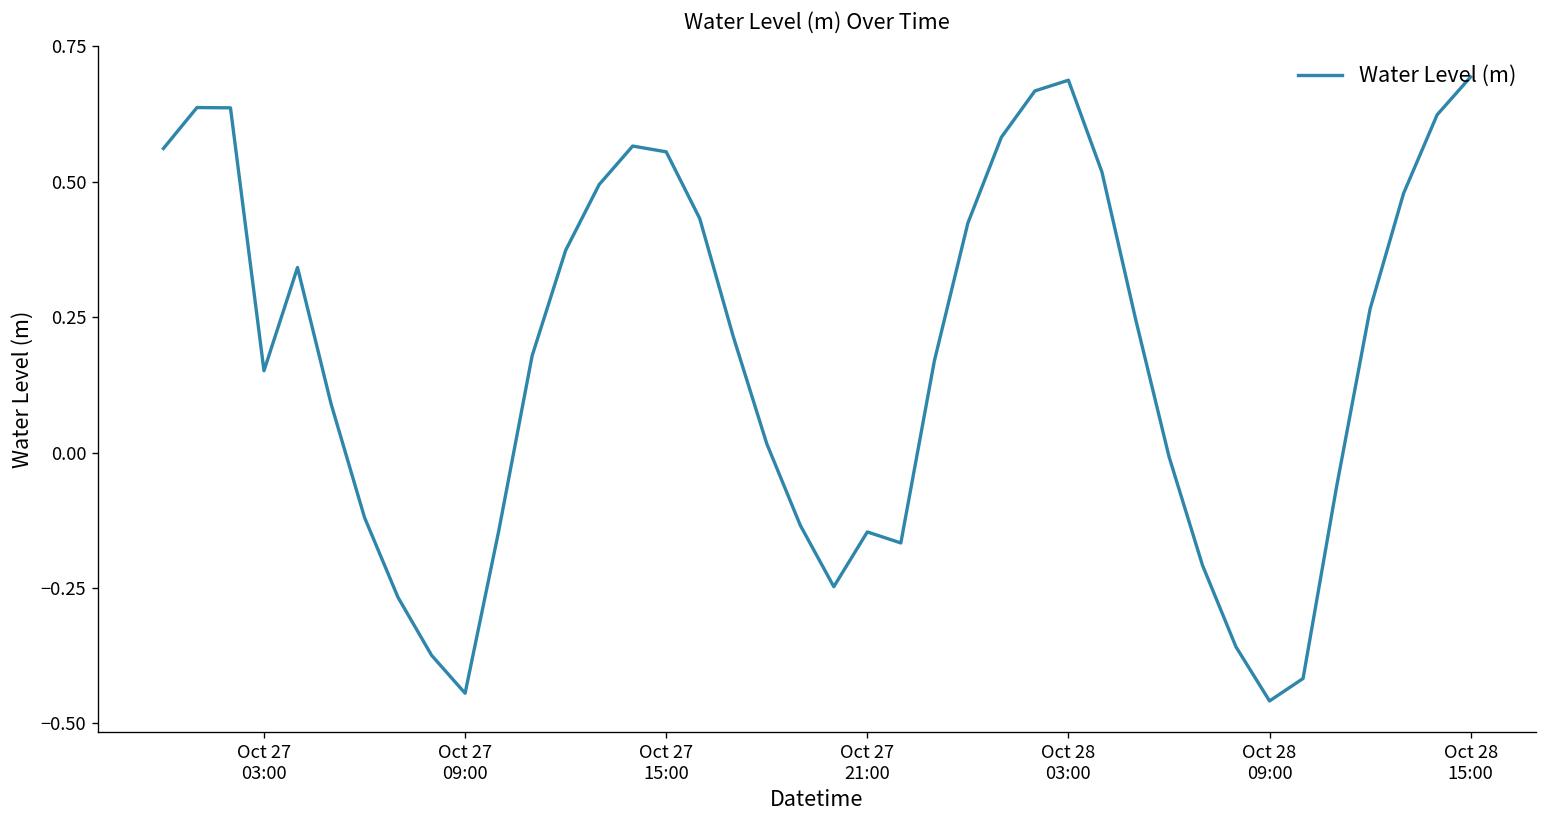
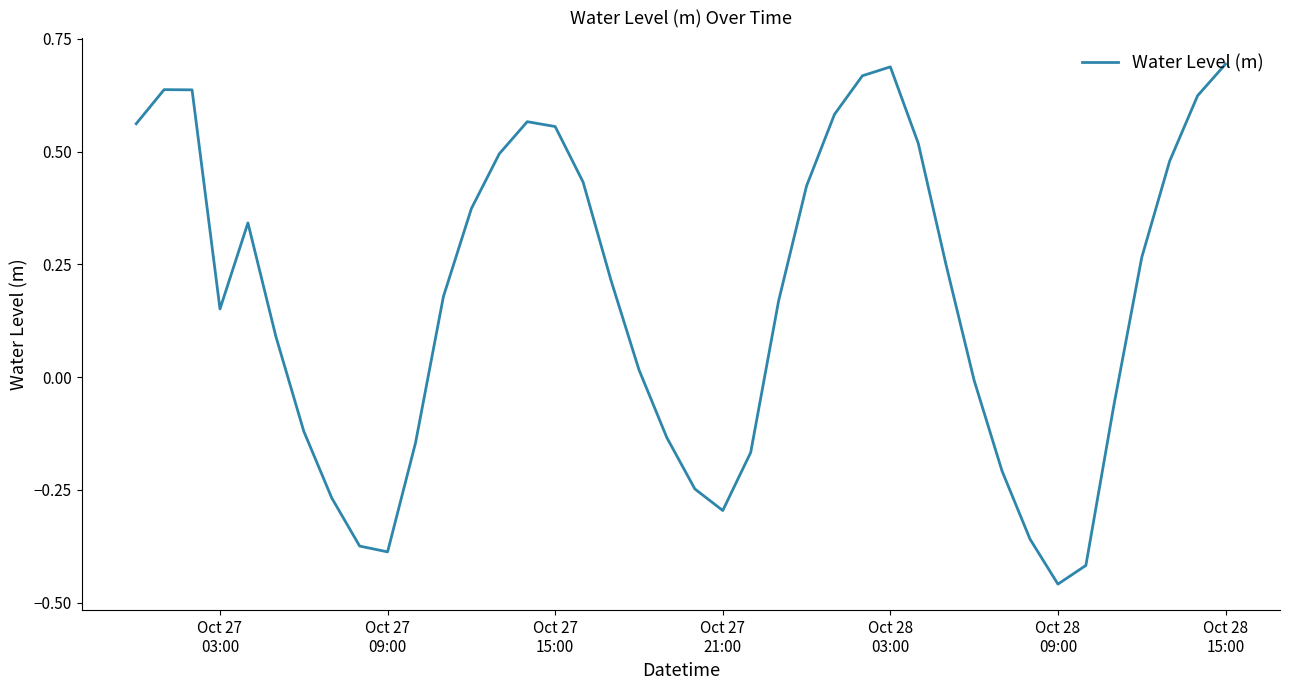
Oct 27 09:00: -0.44 -> -0.39
Oct 27 21:00: -0.15 -> -0.30
